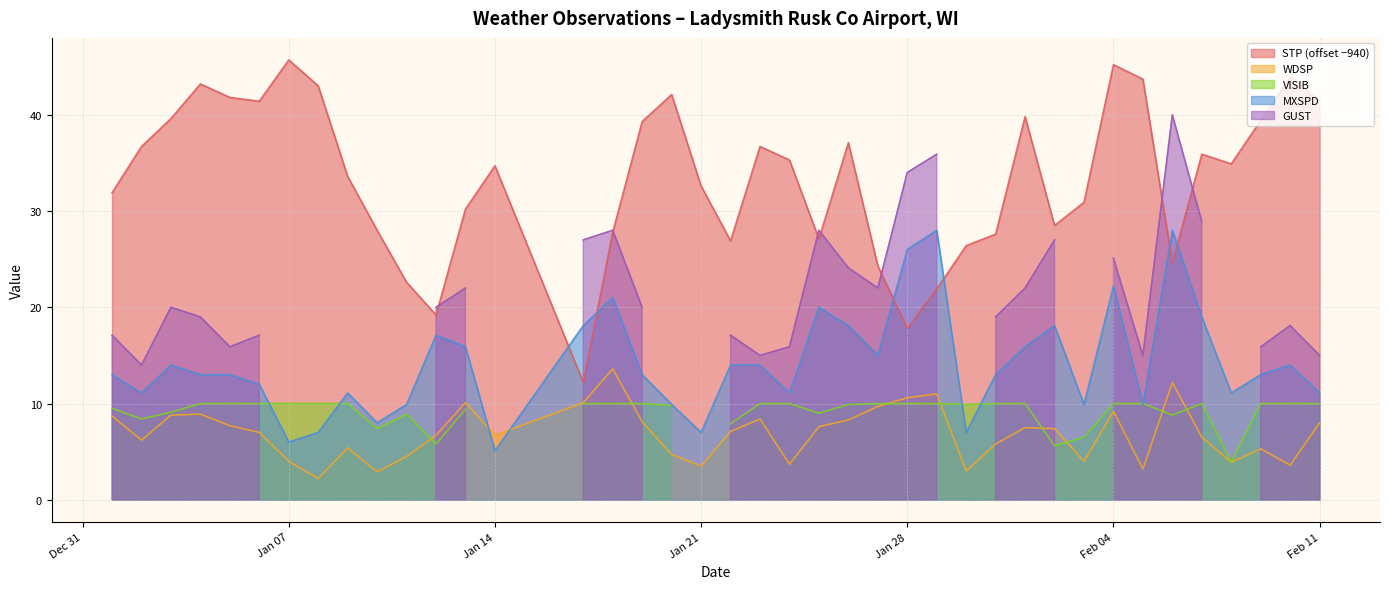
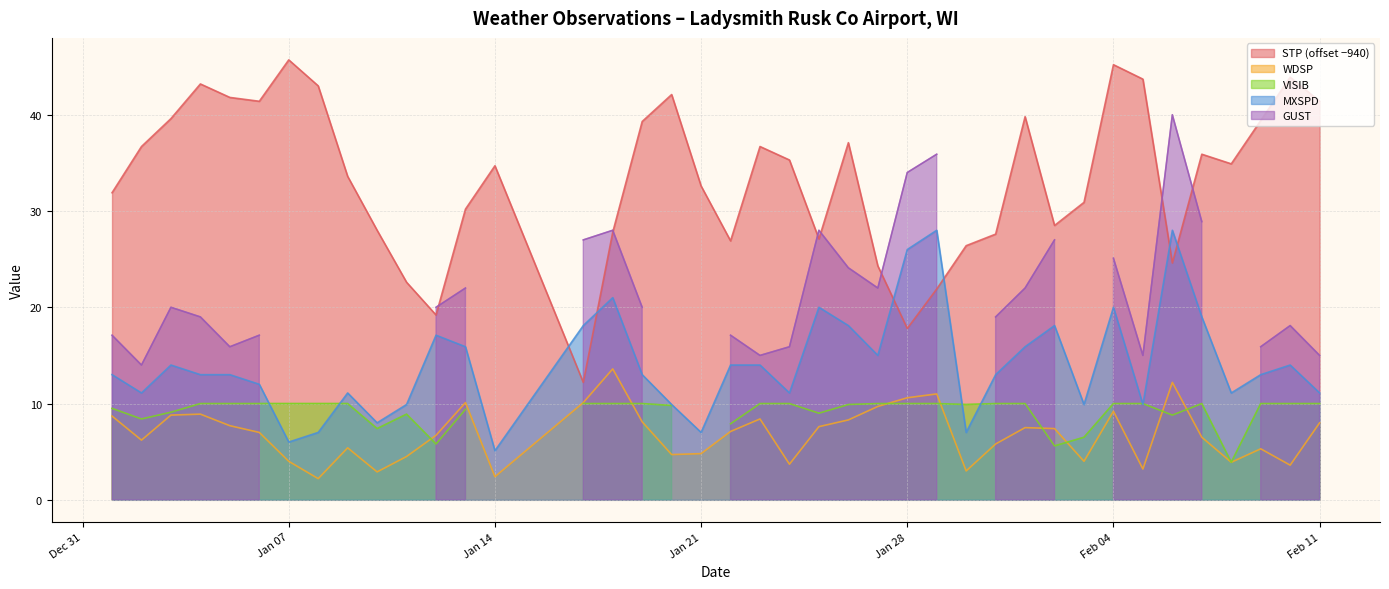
WDSP, Jan 14: 7 -> 2
WDSP, Jan 21: 4 -> 5
MXSPD, Feb 04: 22 -> 20
